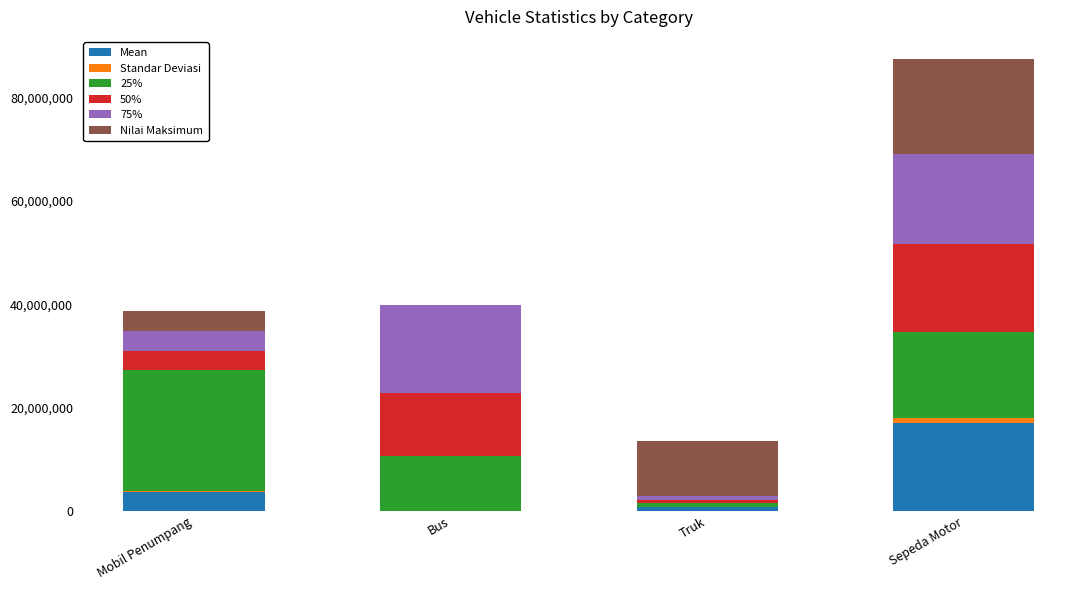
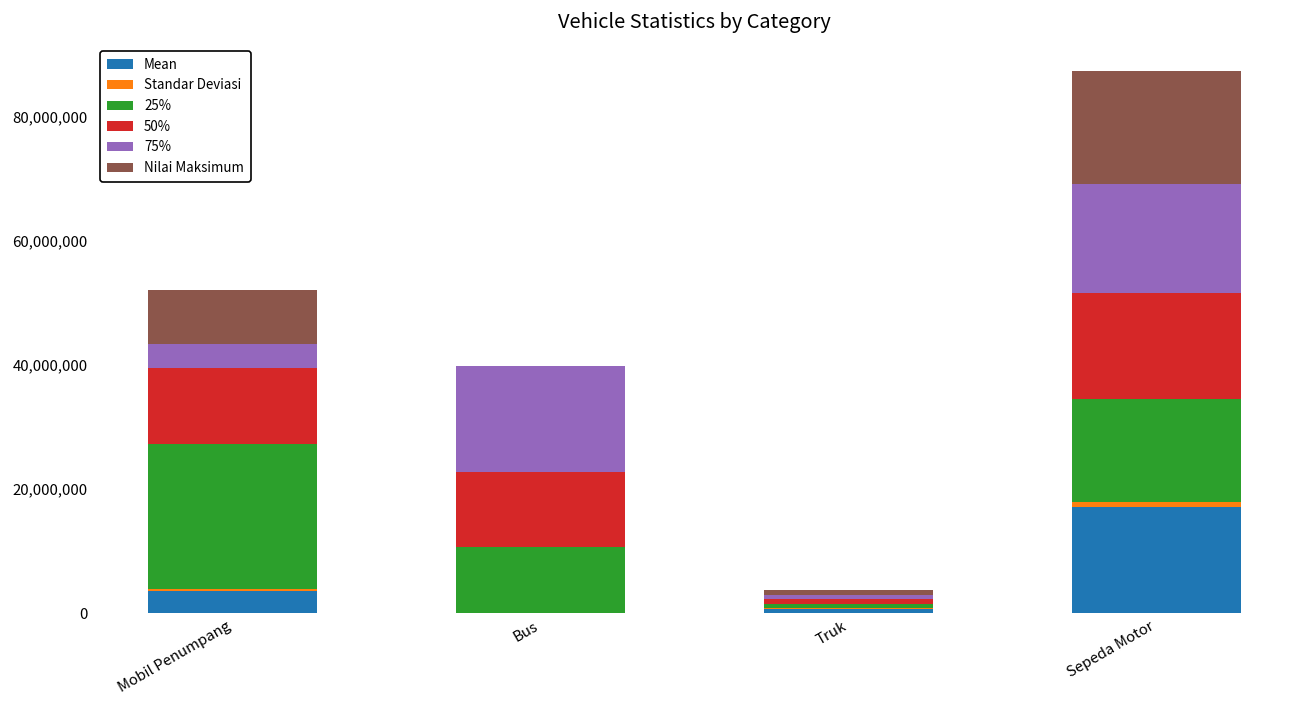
50%, Mobil Penumpang: 4,000,000 -> 12,000,000
Nilai Maksimum, Mobil Penumpang: 4,000,000 -> 9,000,000
Nilai Maksimum, Truk: 11,000,000 -> 1,000,000
